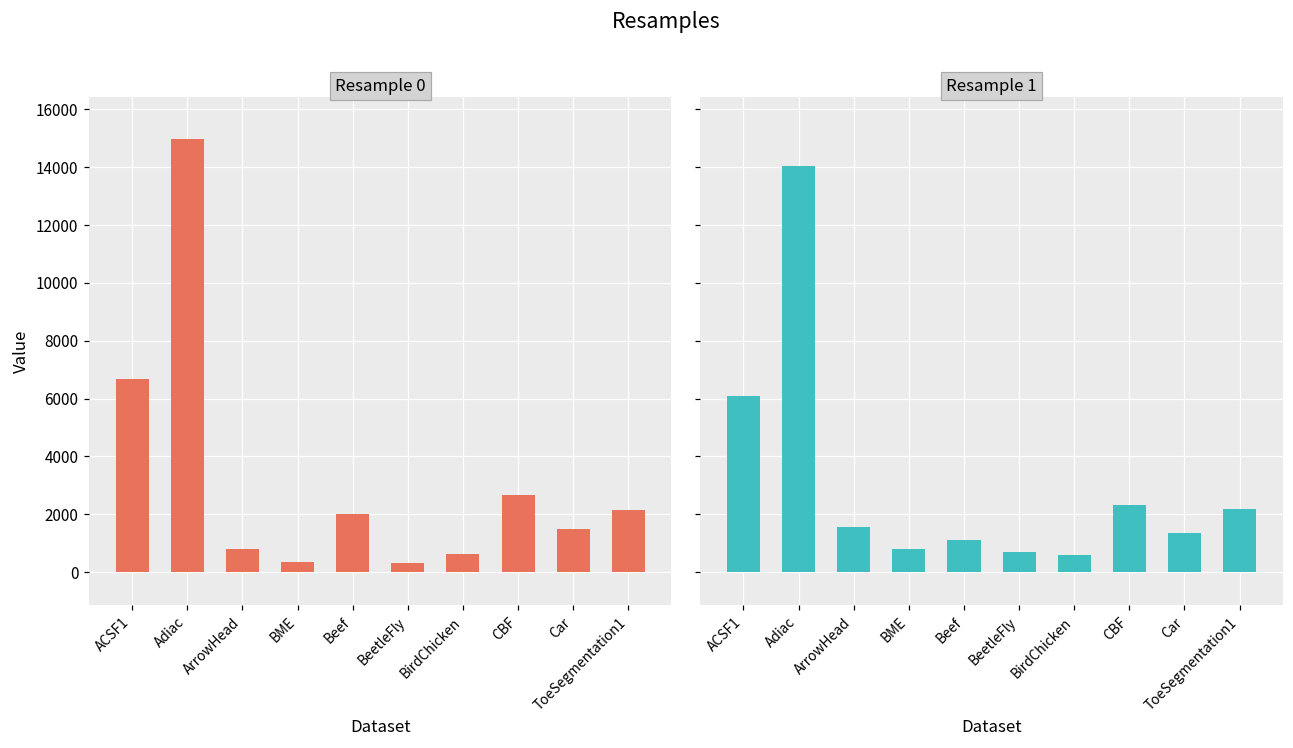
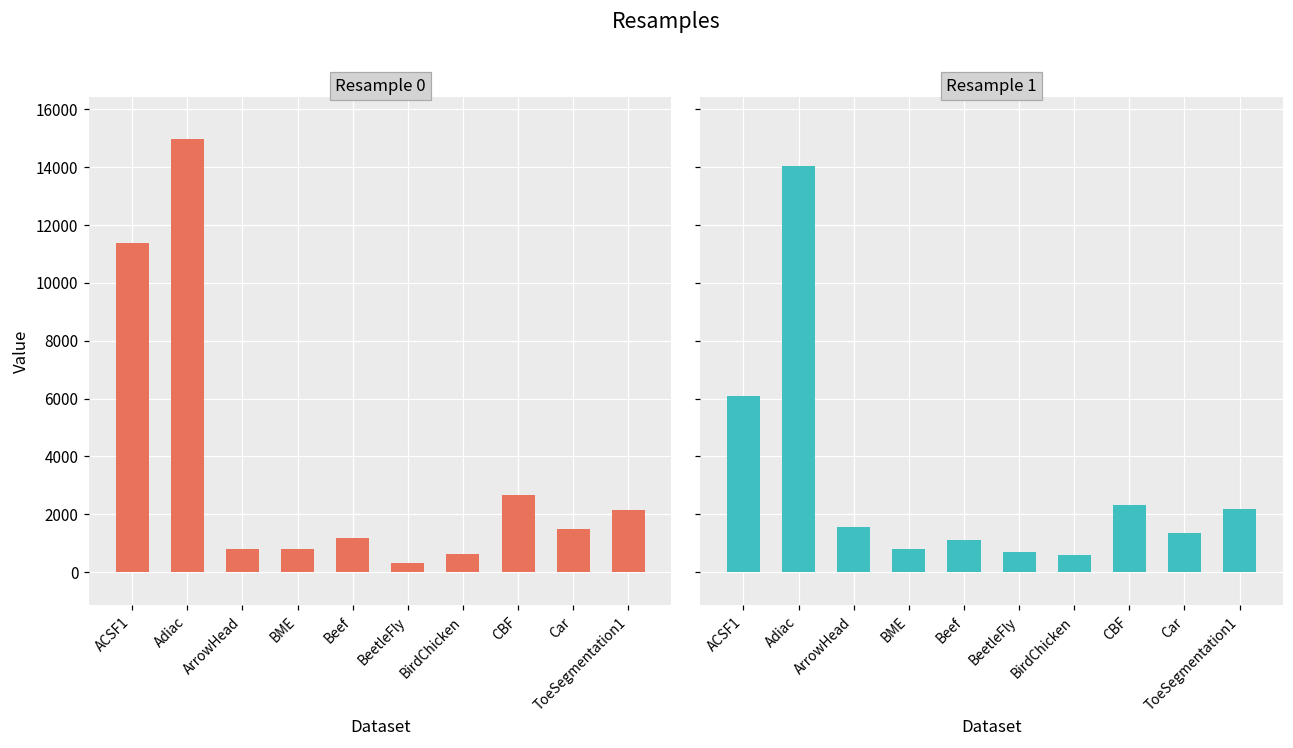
Resample 0, ACSF1: 6700 -> 11400
Resample 0, BME: 400 -> 800
Resample 0, Beef: 2000 -> 1200
